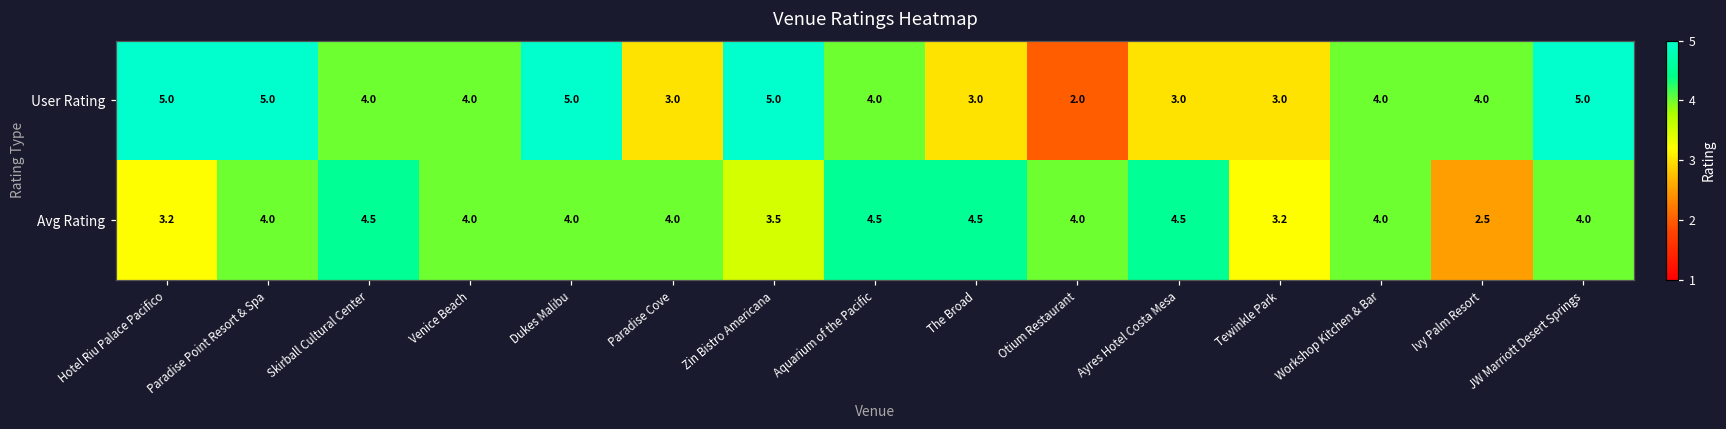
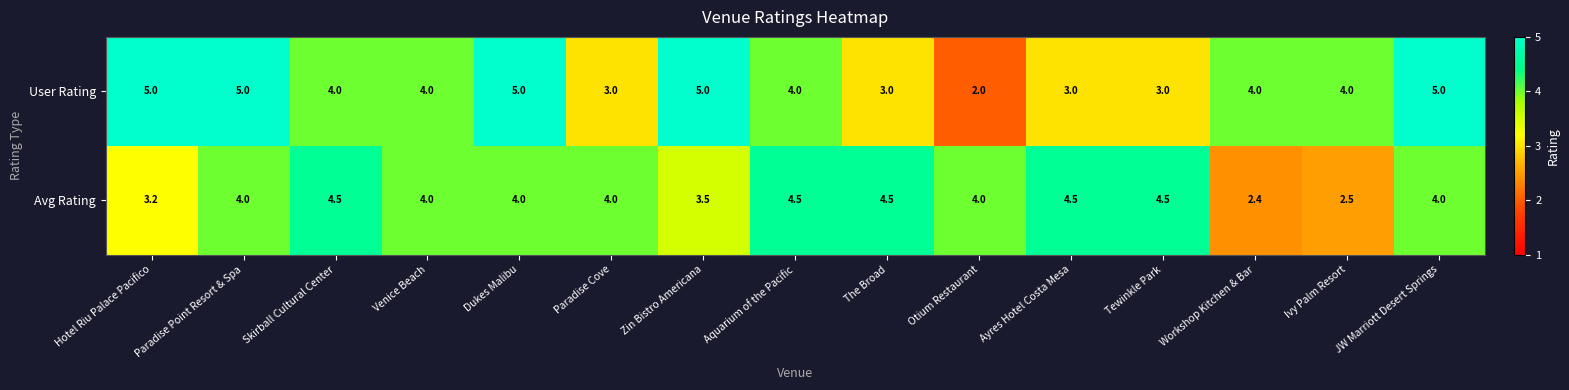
Avg Rating, Tewinkle Park: 3.2 -> 4.5
Avg Rating, Workshop Kitchen & Bar: 4.0 -> 2.4
